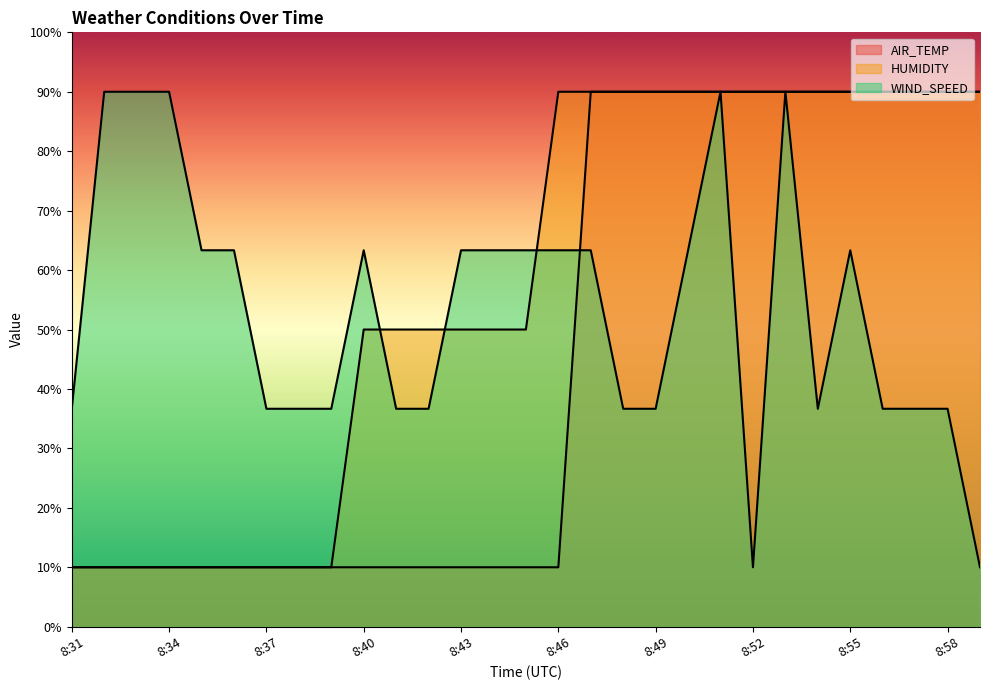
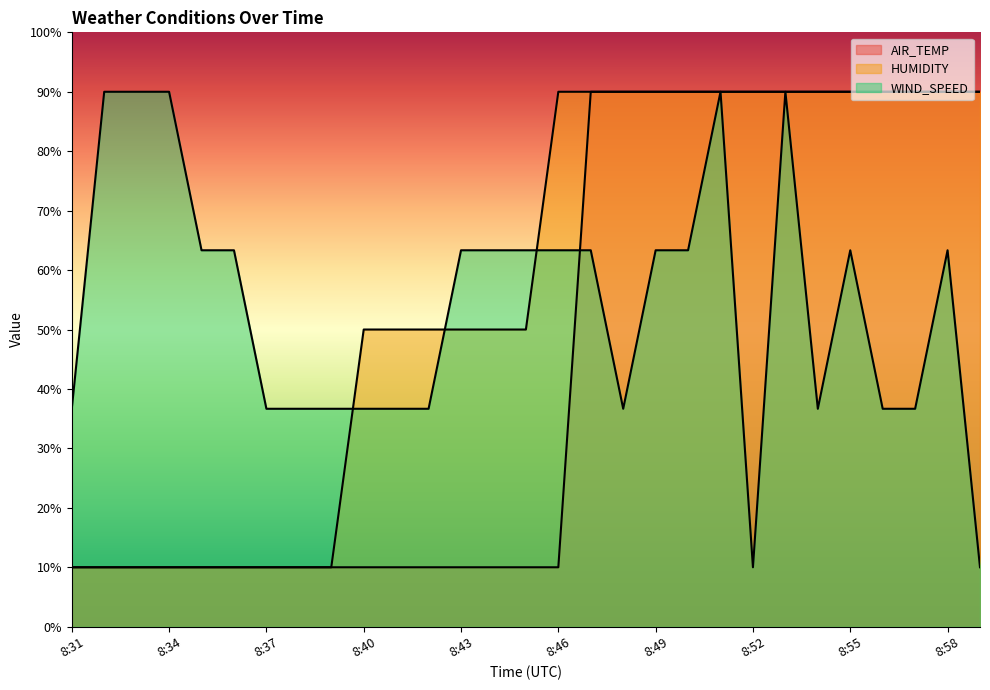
WIND_SPEED, 8:40: 63% -> 37%
WIND_SPEED, 8:49: 37% -> 63%
WIND_SPEED, 8:58: 37% -> 63%
